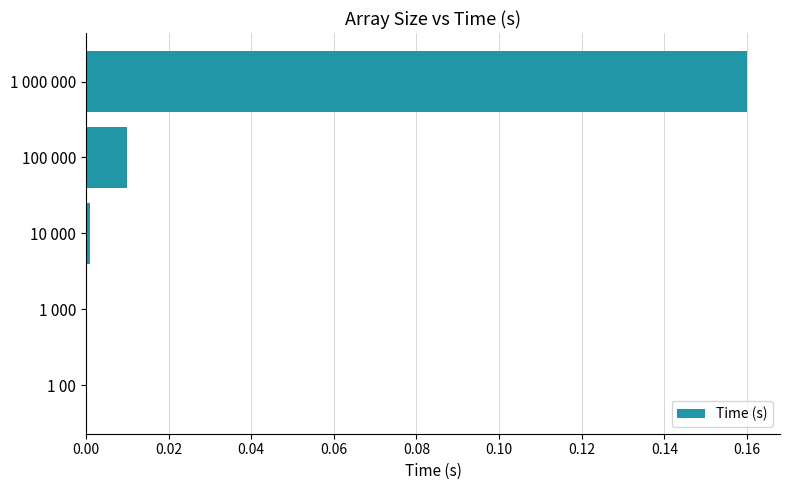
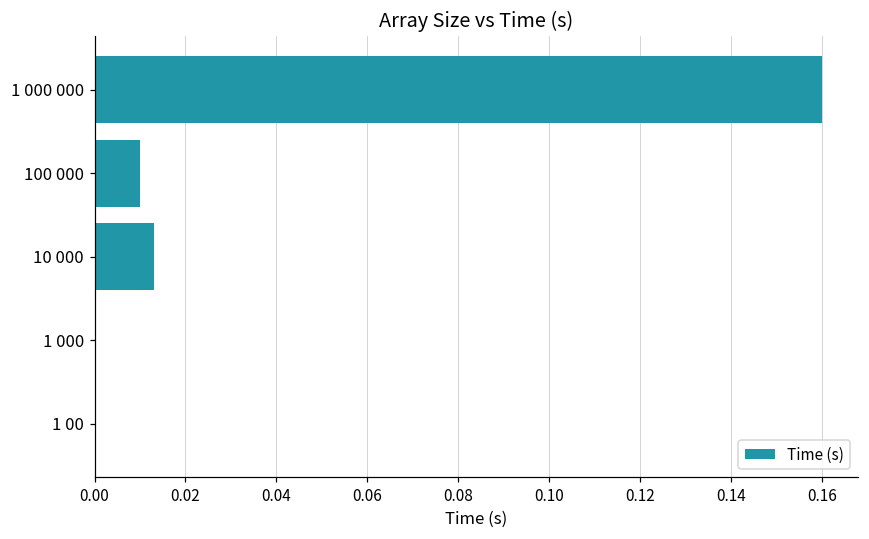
10 000: 0.001 -> 0.013
